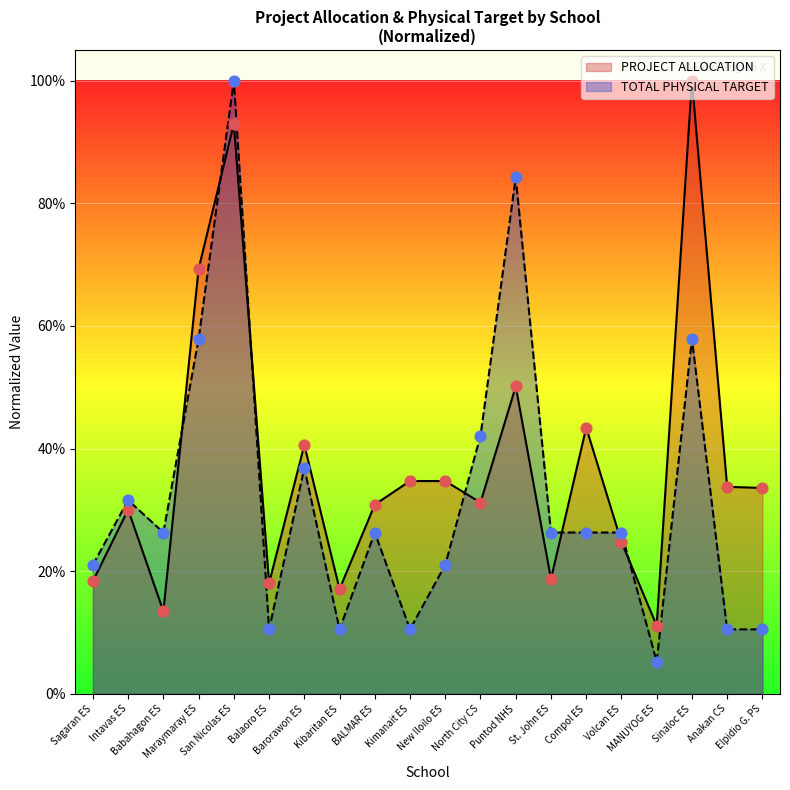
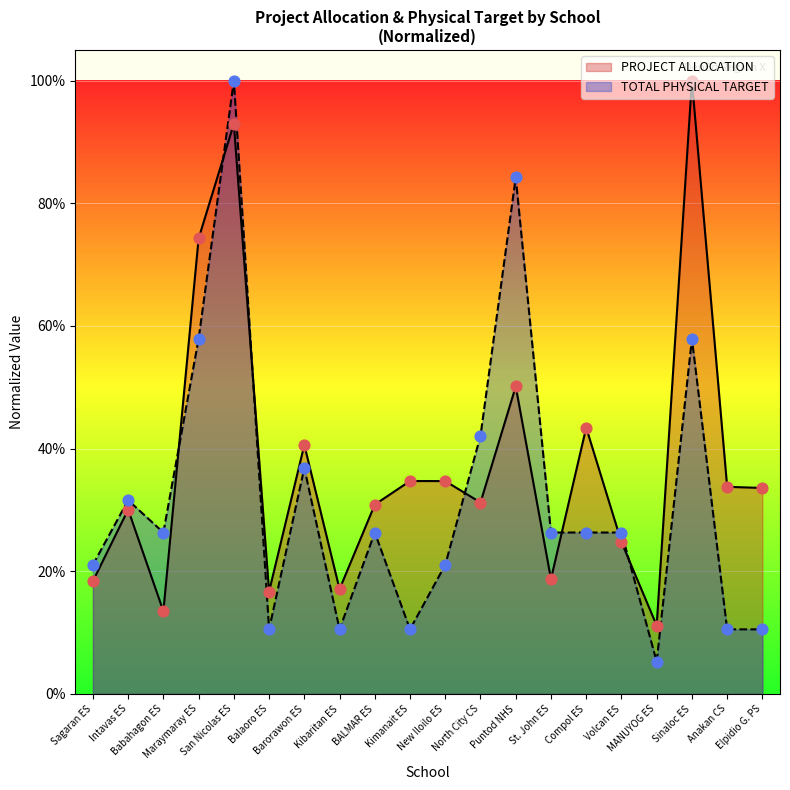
PROJECT ALLOCATION, Maraymaray ES: 69% -> 74%
PROJECT ALLOCATION, Balaoro ES: 18% -> 17%
